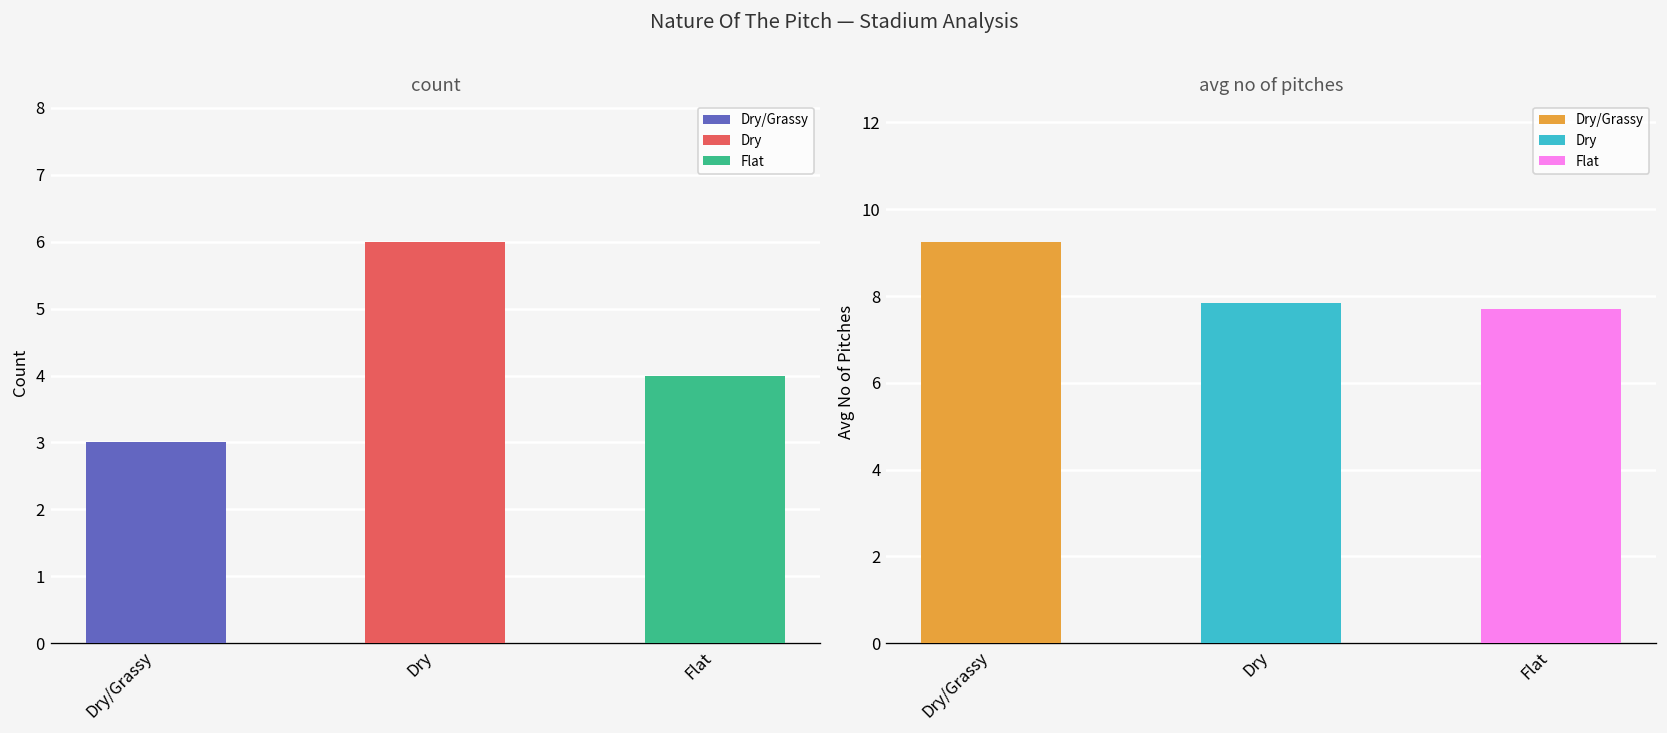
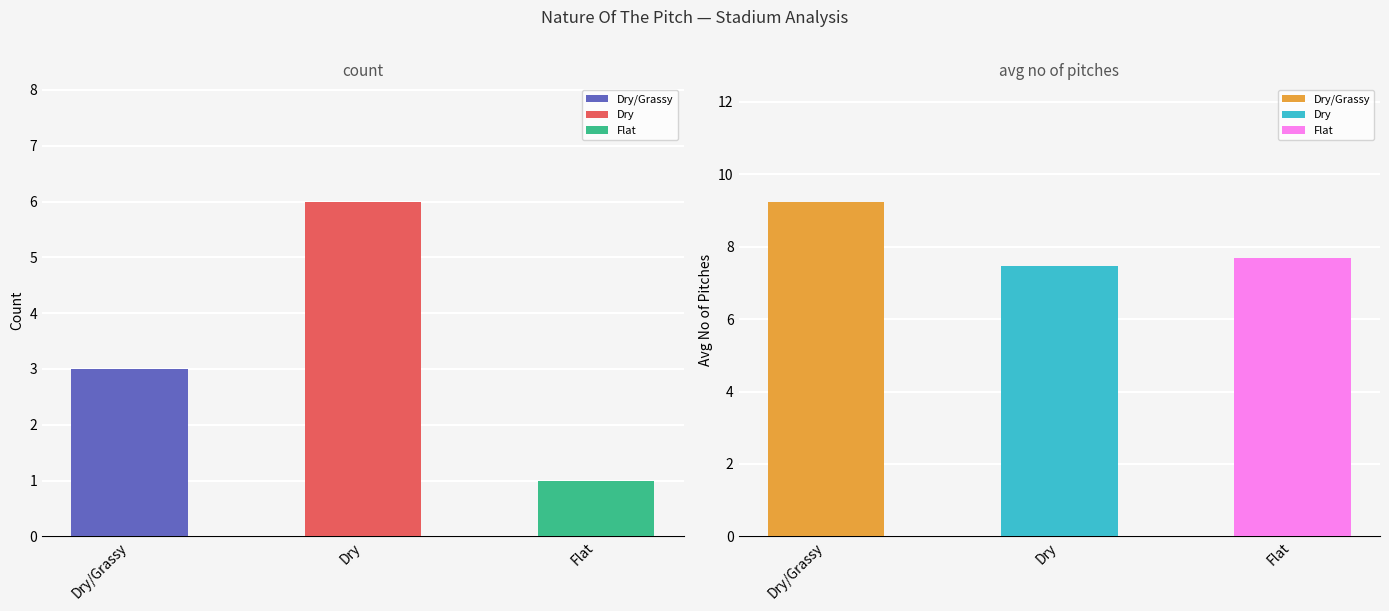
count, Flat: 4 -> 1
avg no of pitches, Dry: 7.8 -> 7.5
